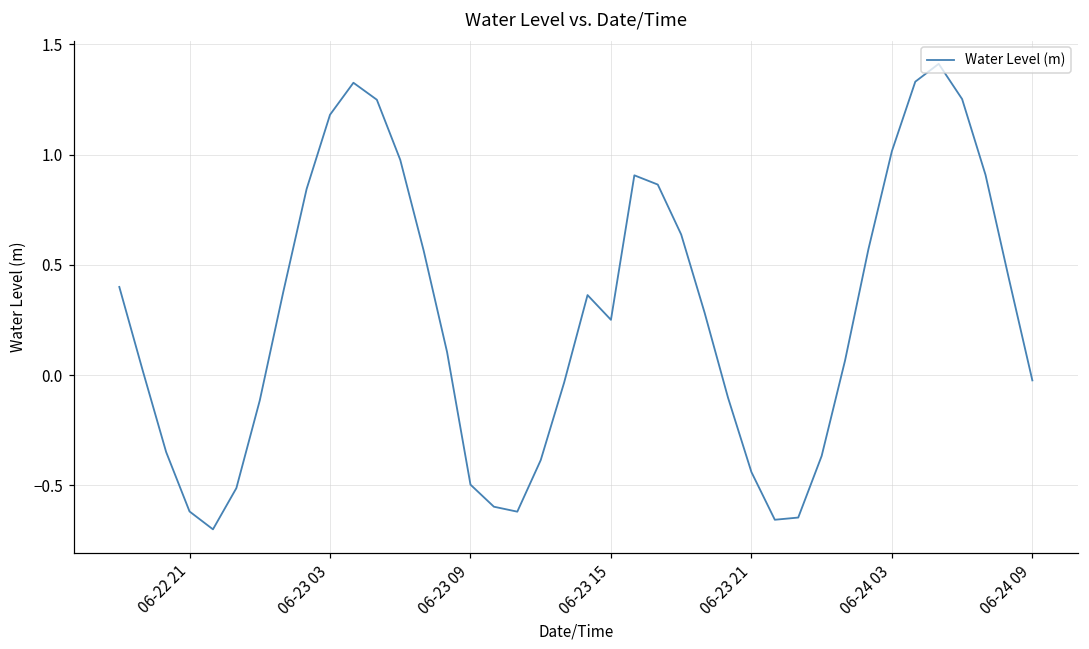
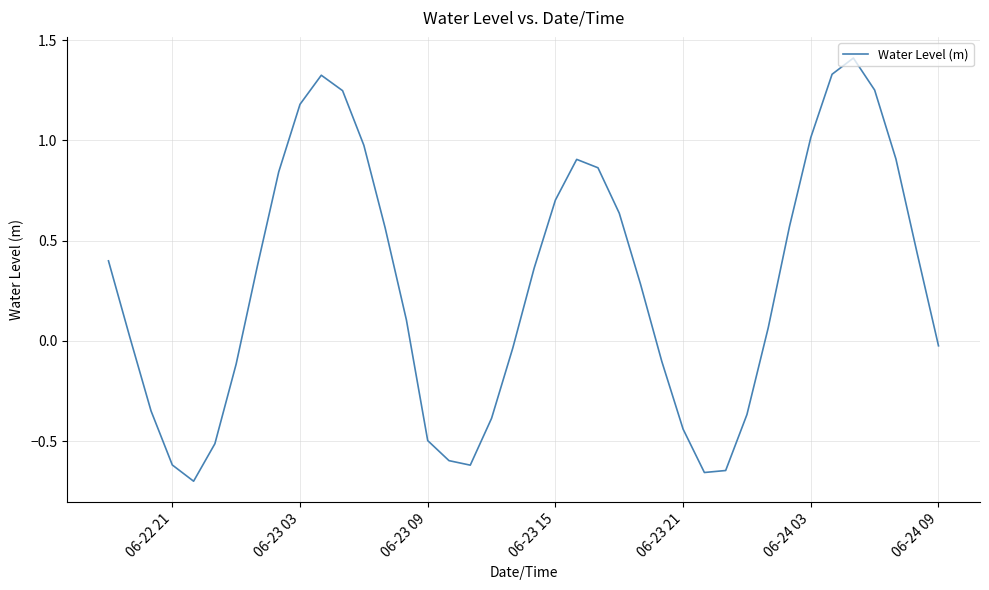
06-23 15: 0.25 -> 0.70
